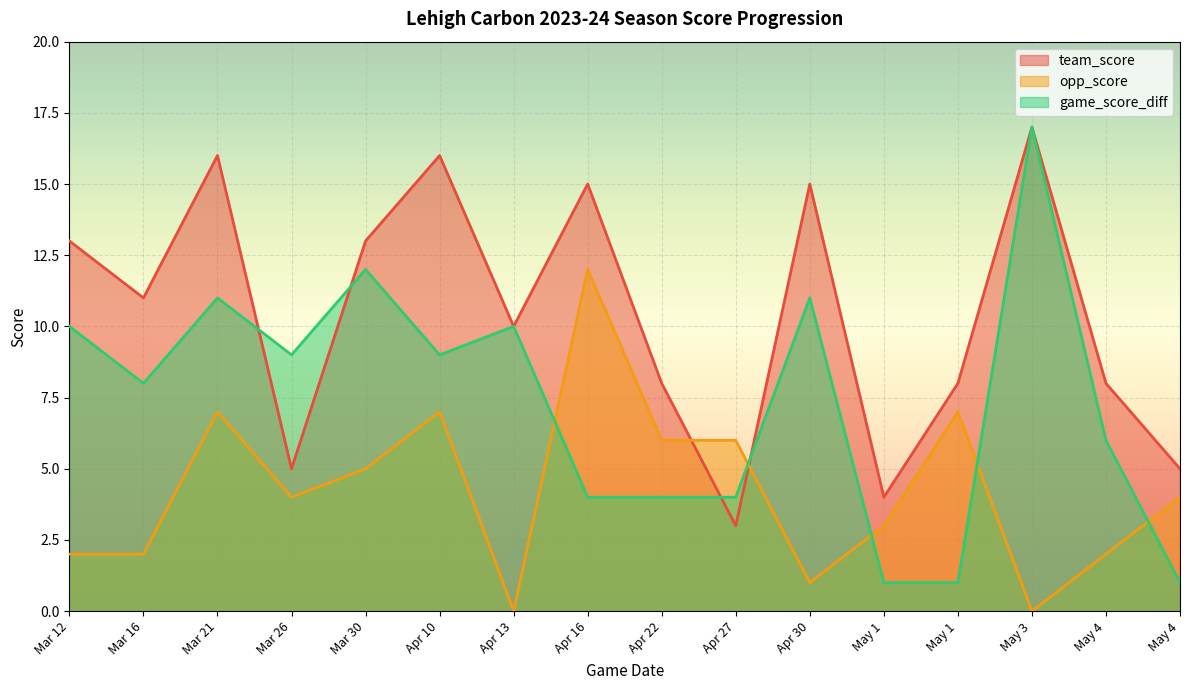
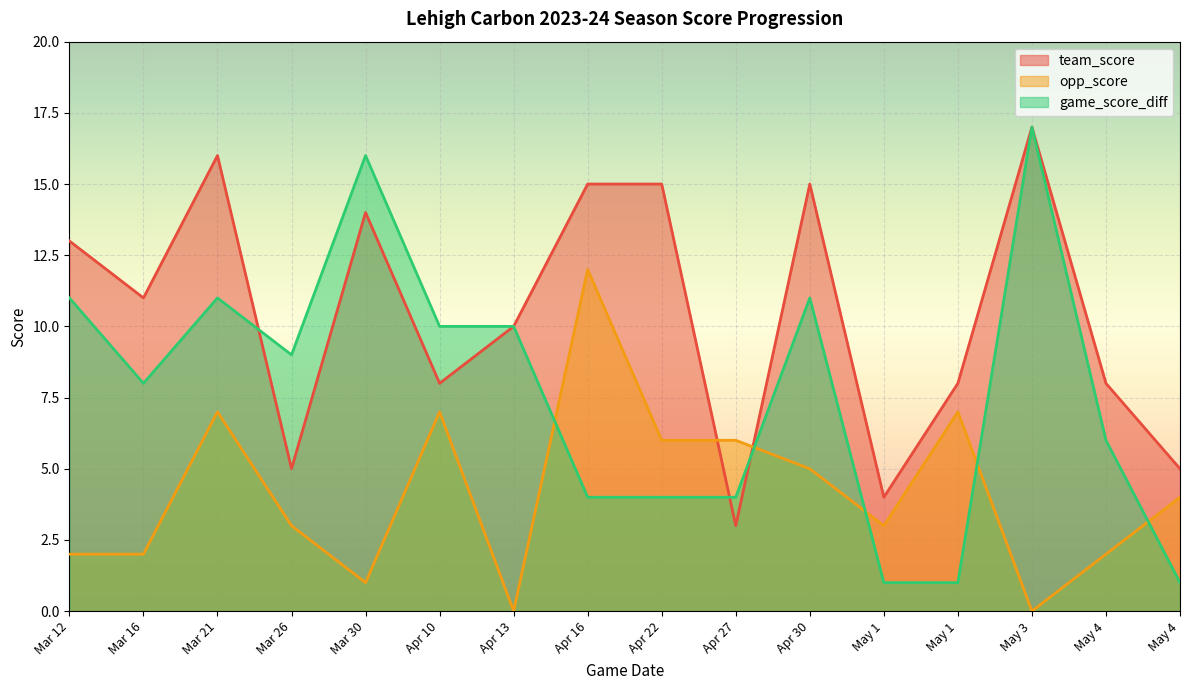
game_score_diff, Mar 12: 10 -> 11
opp_score, Mar 26: 4 -> 3
team_score, Mar 30: 13 -> 14
opp_score, Mar 30: 5 -> 1
game_score_diff, Mar 30: 12 -> 16
team_score, Apr 10: 16 -> 8
game_score_diff, Apr 10: 9 -> 10
team_score, Apr 22: 8 -> 15
opp_score, Apr 30: 1 -> 5
